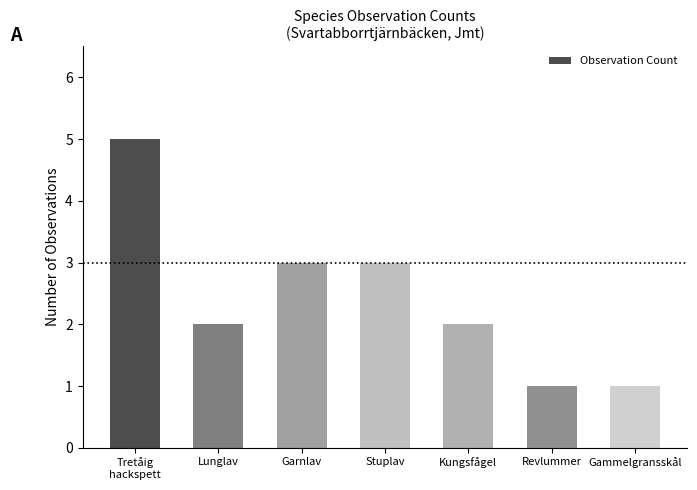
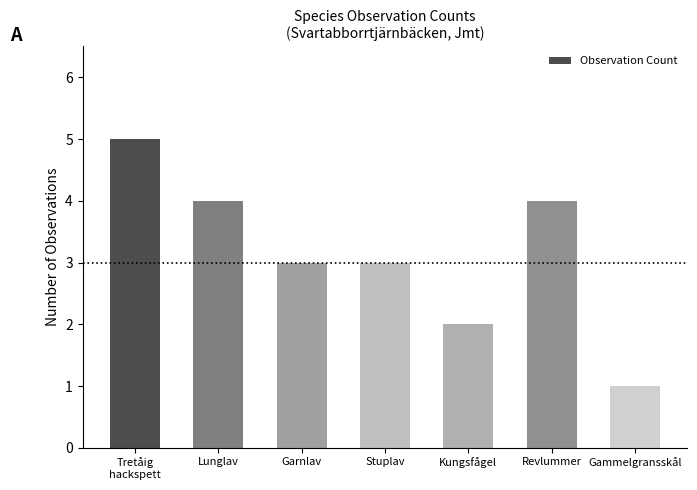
Lunglav: 2 -> 4
Revlummer: 1 -> 4
